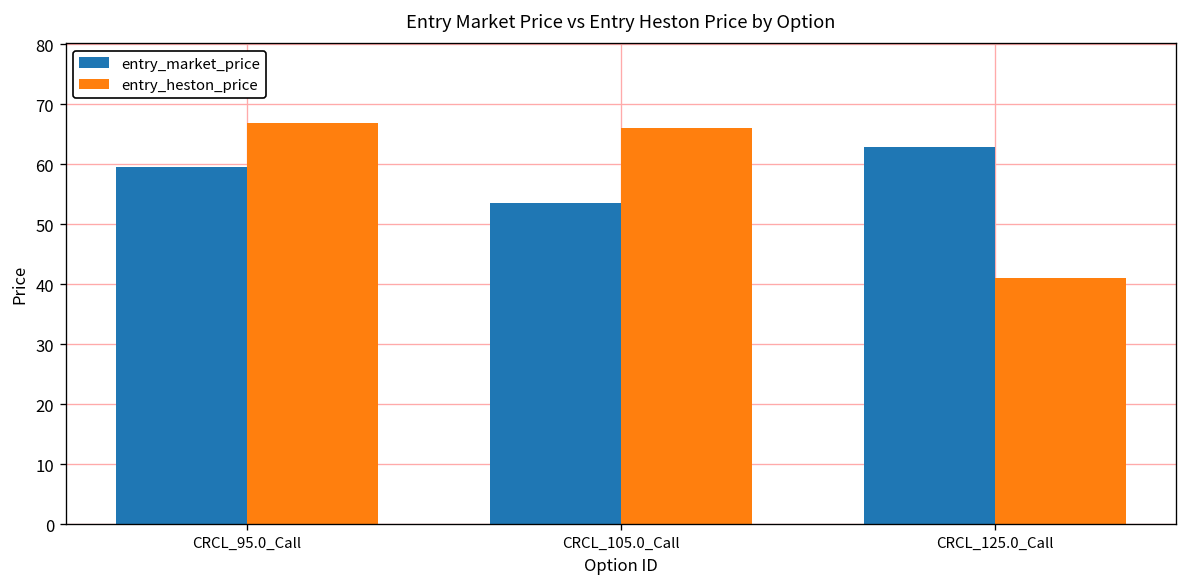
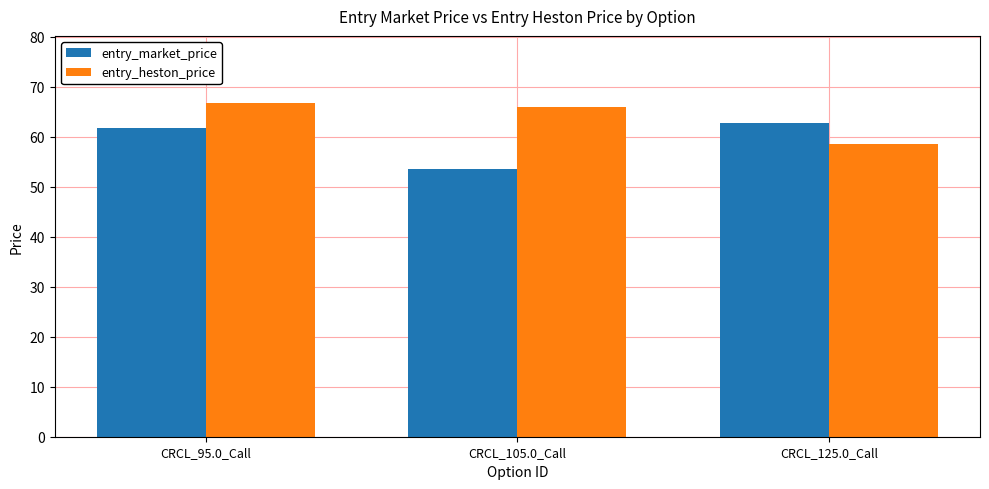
entry_market_price, CRCL_95.0_Call: 60 -> 62
entry_heston_price, CRCL_125.0_Call: 41 -> 59
